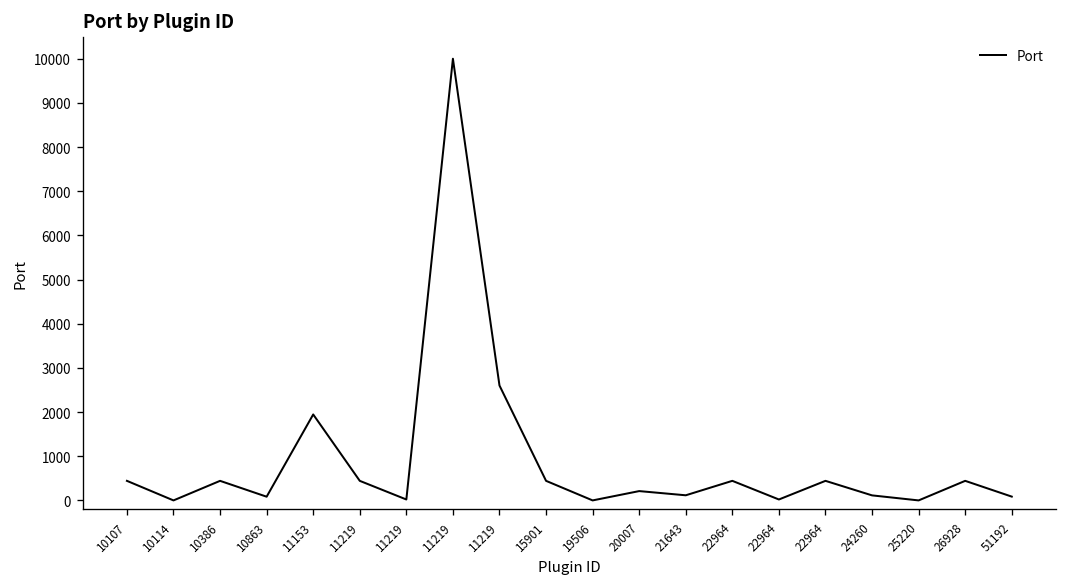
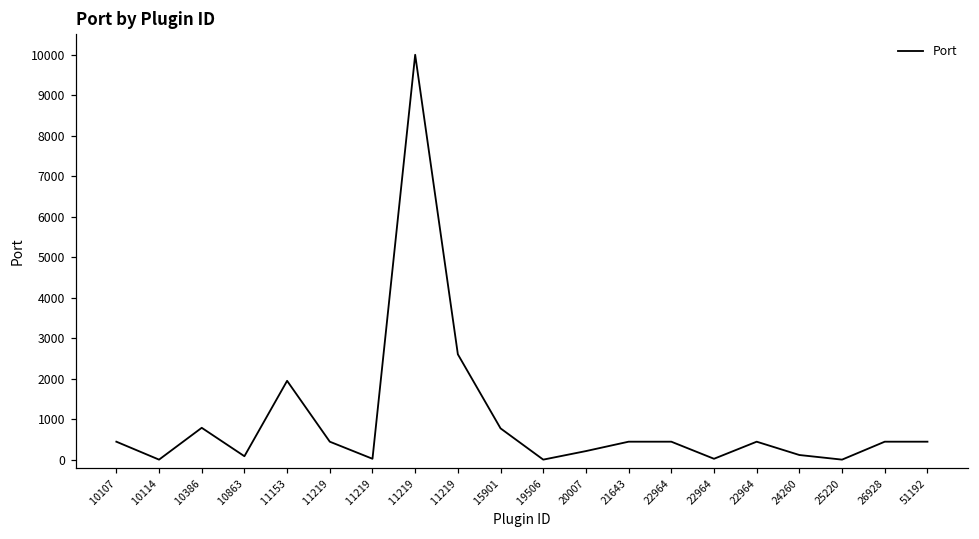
10386: 400 -> 800
15901: 400 -> 800
21643: 100 -> 400
51192: 100 -> 400
